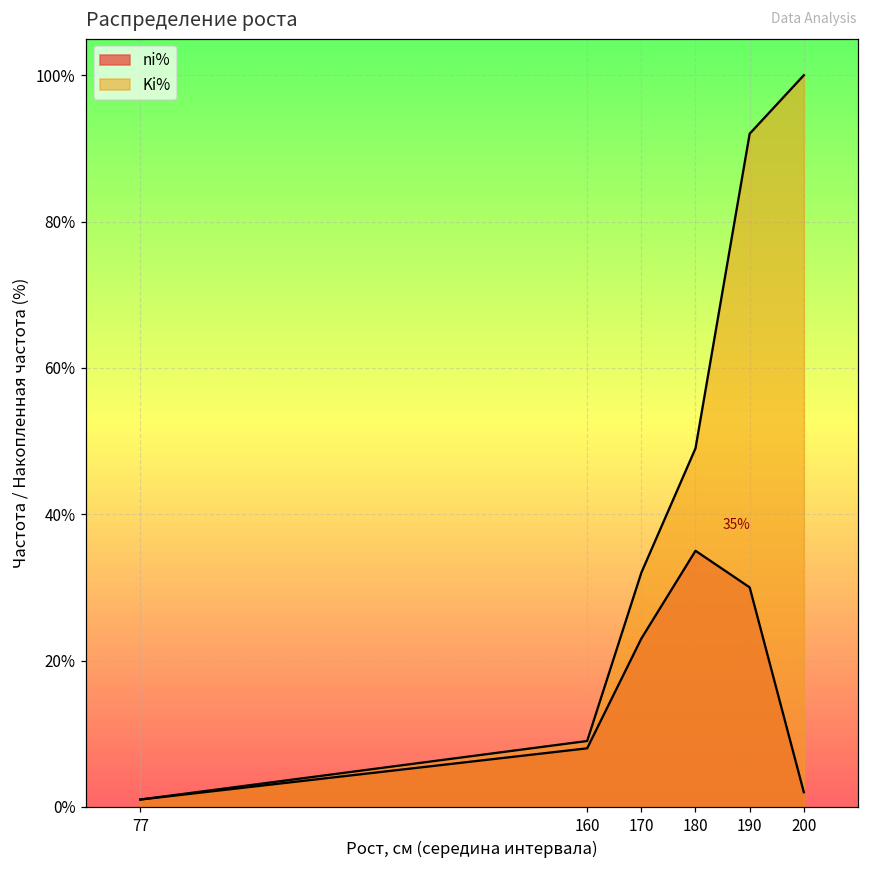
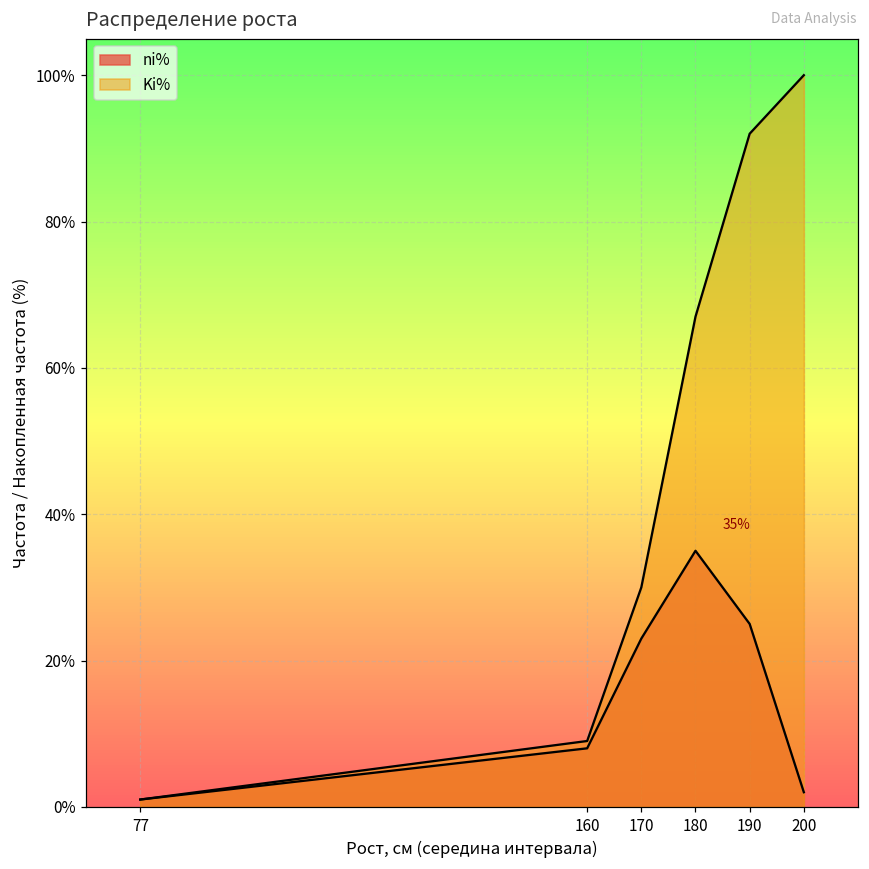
Ki%, 170: 32% -> 30%
Ki%, 180: 49% -> 67%
ni%, 190: 30% -> 25%
